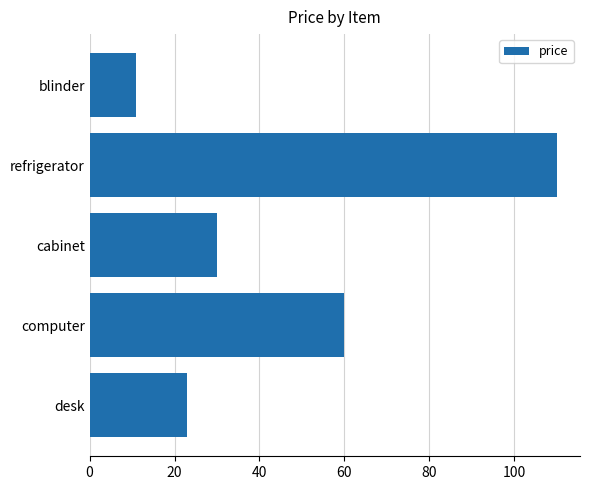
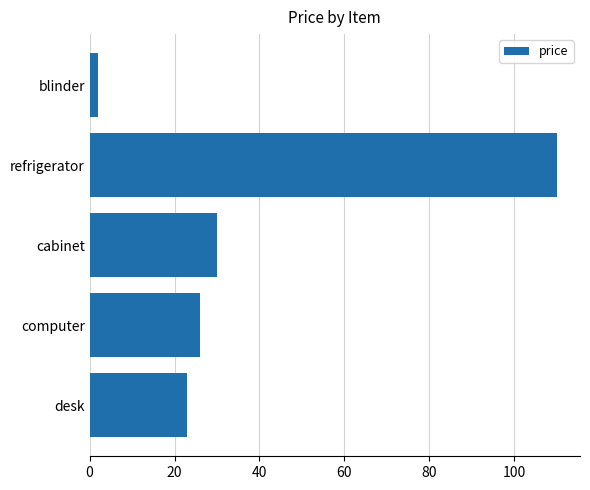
blinder: 11 -> 2
computer: 60 -> 26
